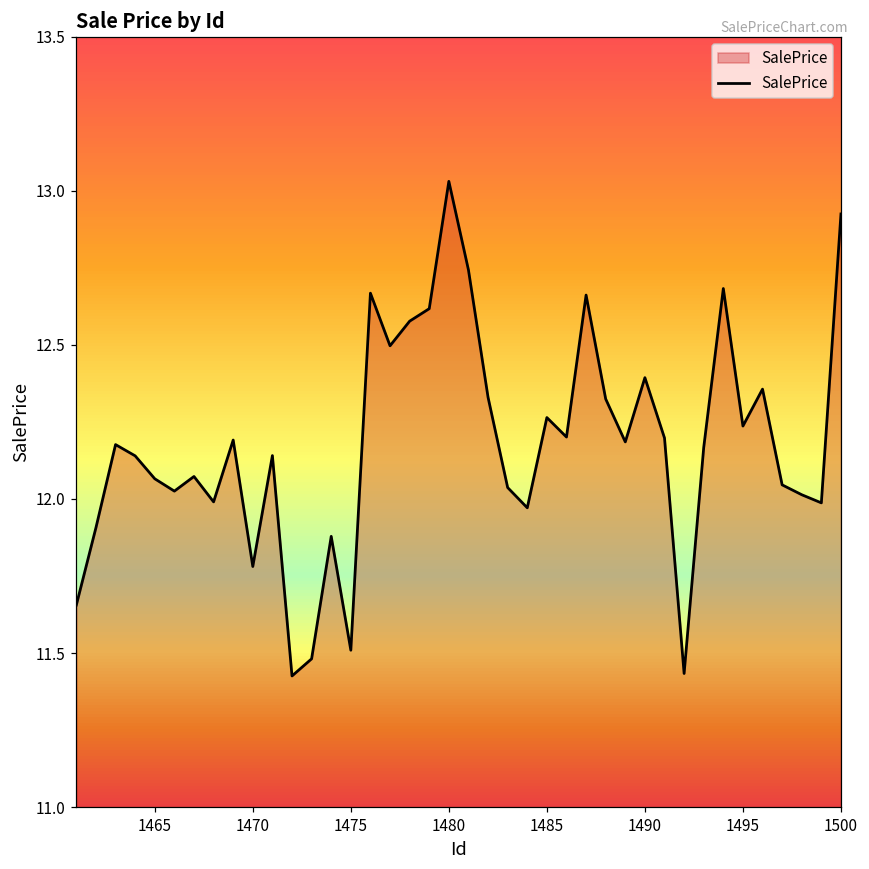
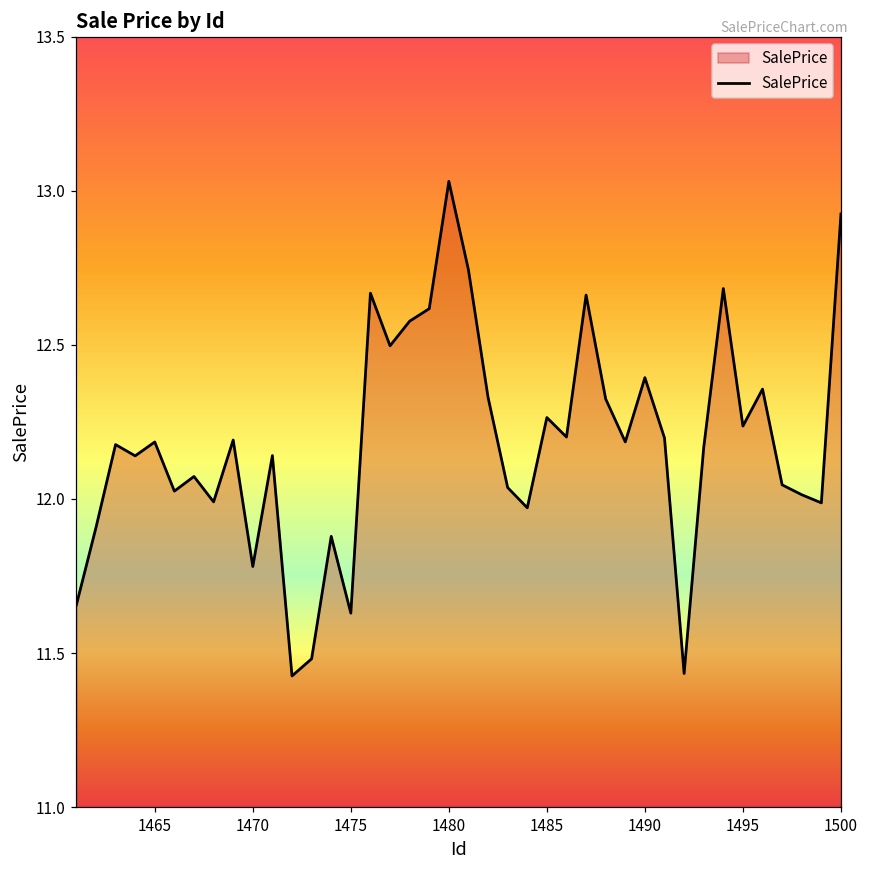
1465: 12.07 -> 12.18
1475: 11.51 -> 11.63
